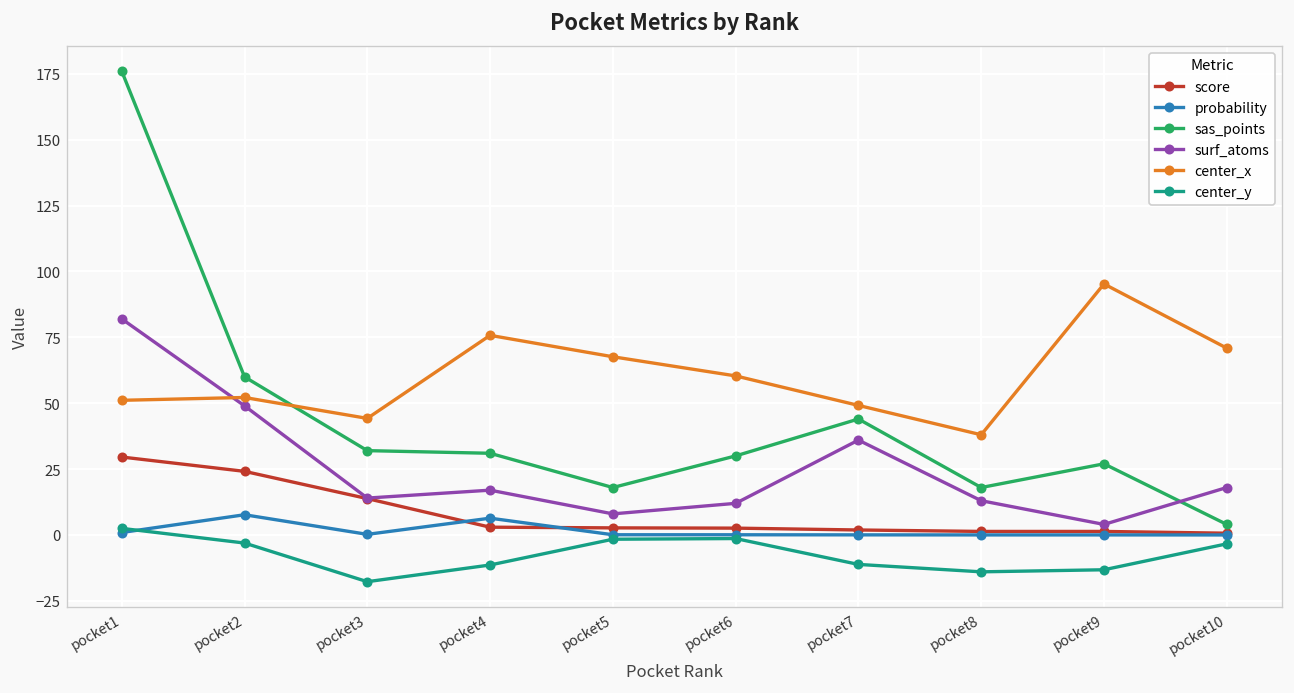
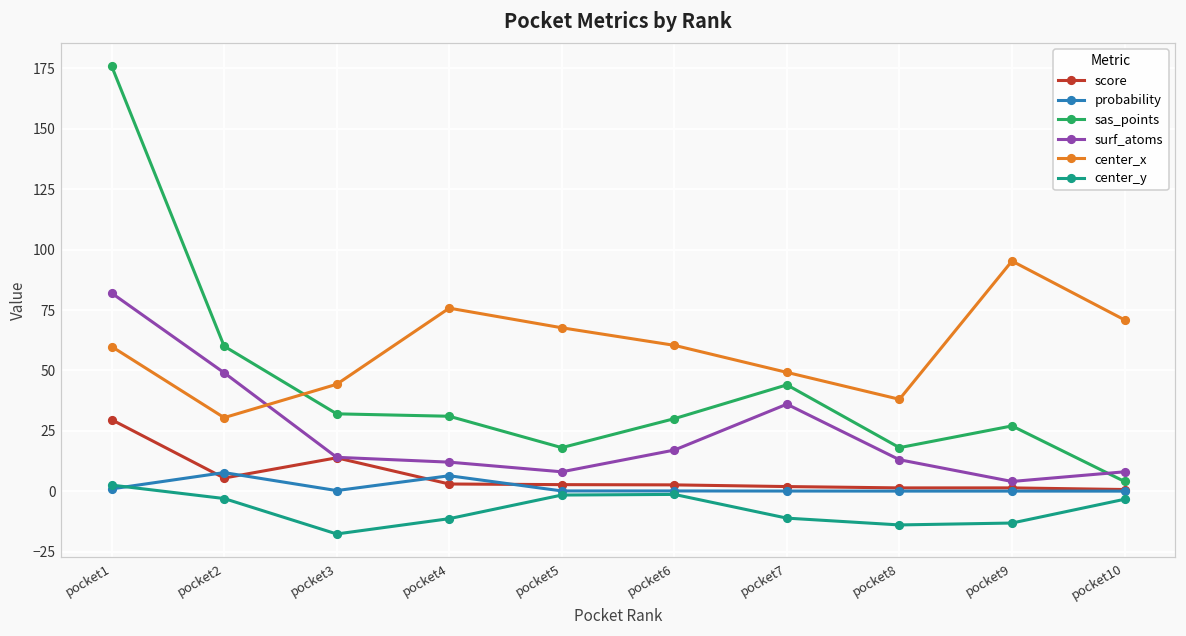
center_x, pocket1: 51 -> 60
score, pocket2: 24 -> 5
center_x, pocket2: 52 -> 30
surf_atoms, pocket4: 17 -> 12
surf_atoms, pocket6: 12 -> 17
surf_atoms, pocket10: 18 -> 8
